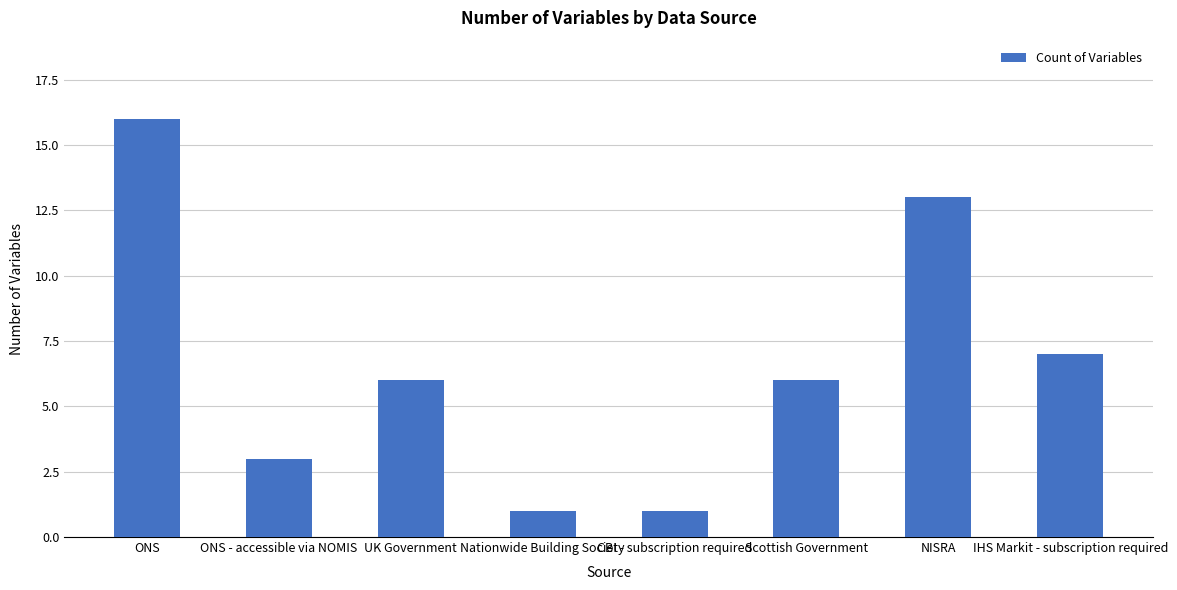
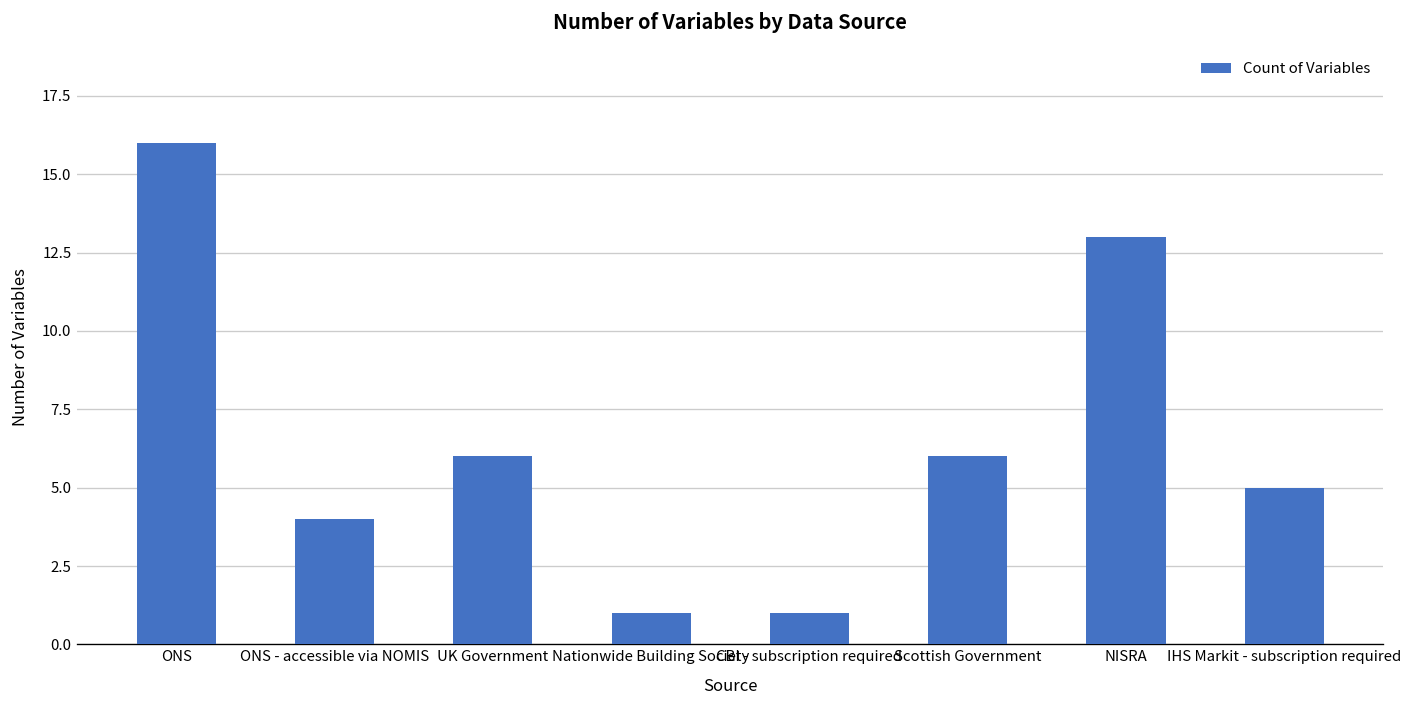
ONS - accessible via NOMIS: 3 -> 4
IHS Markit - subscription required: 7 -> 5
